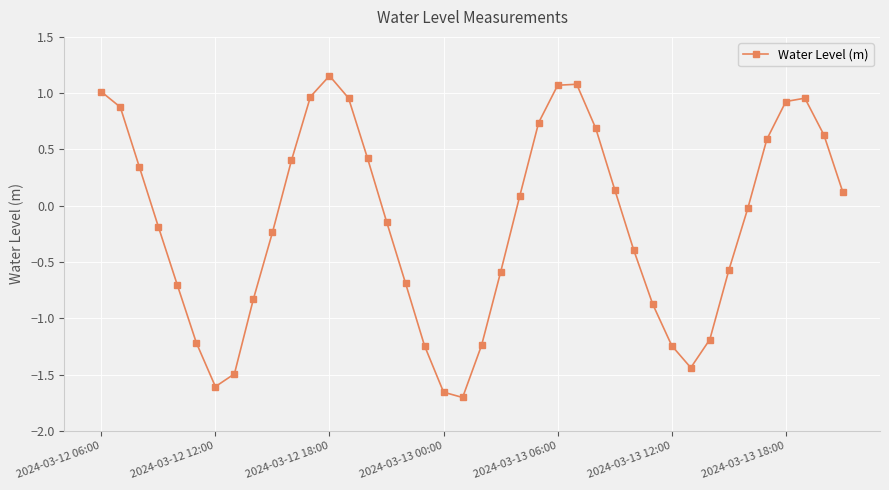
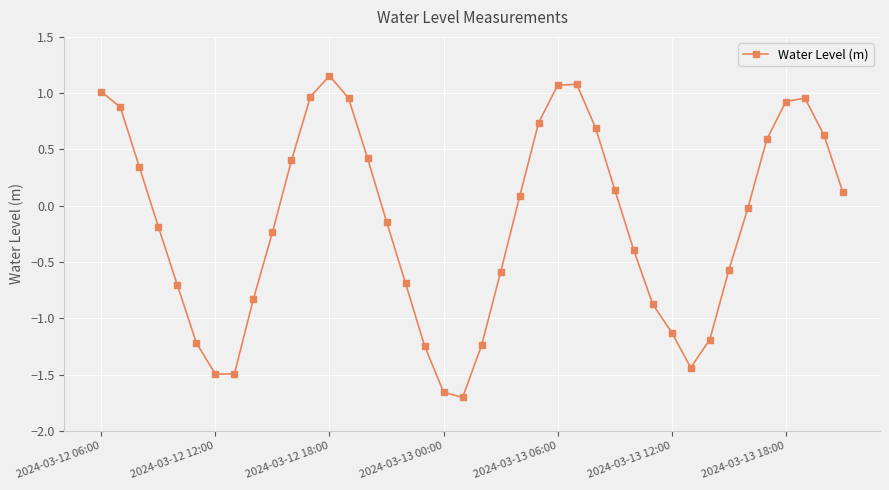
2024-03-12 12:00: -1.61 -> -1.50
2024-03-13 12:00: -1.24 -> -1.13
